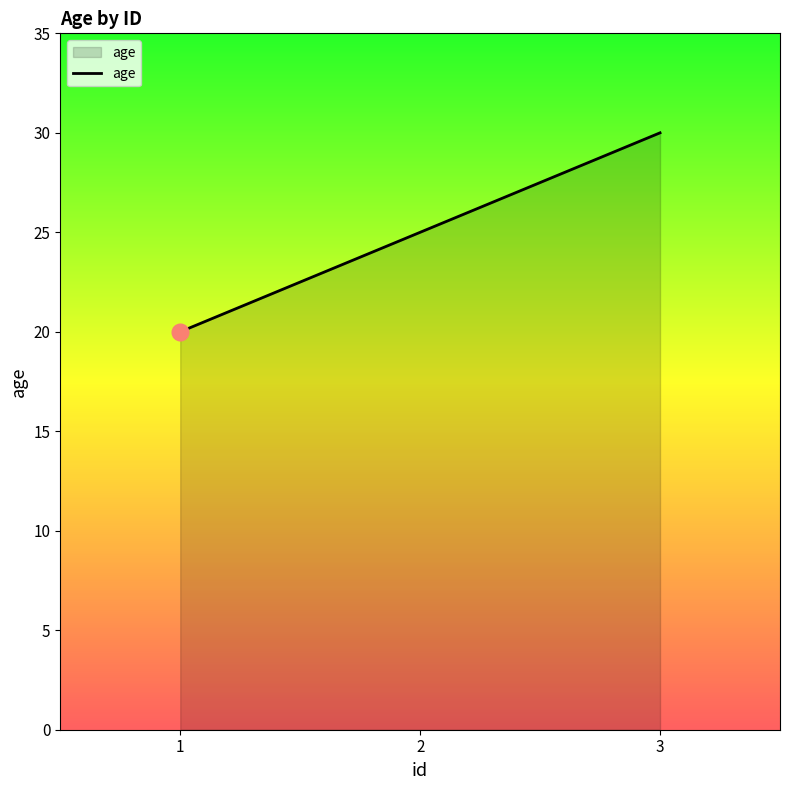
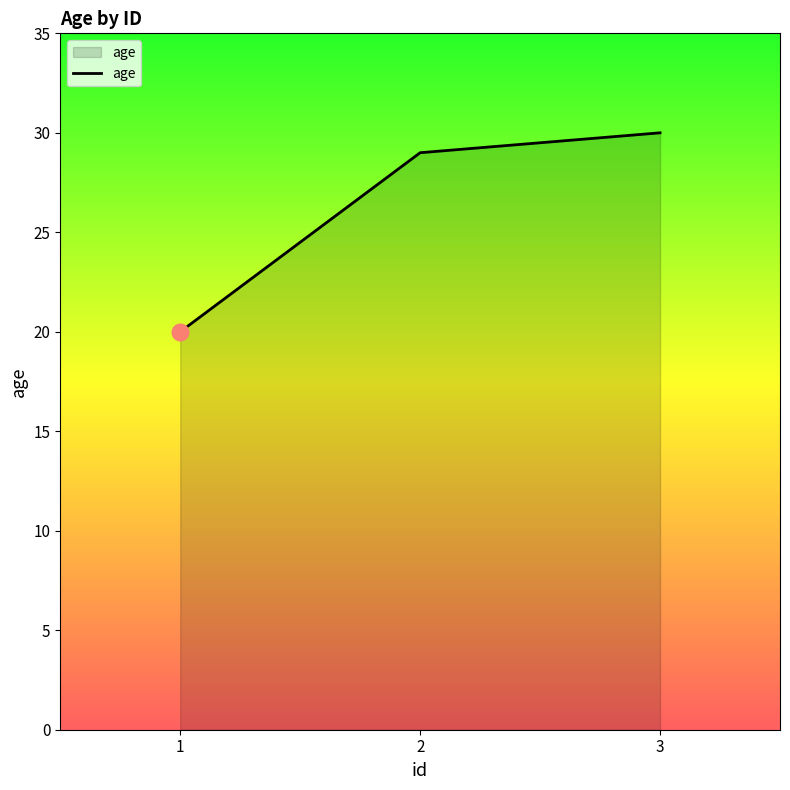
age, 2: 25 -> 29
